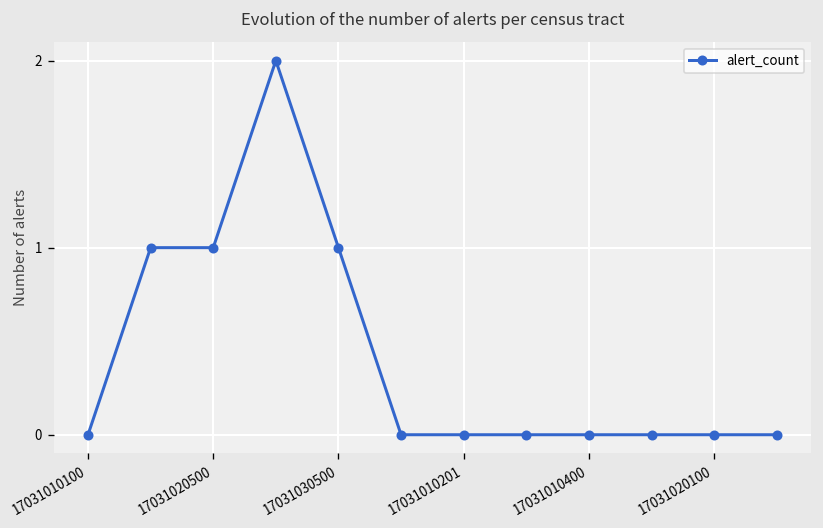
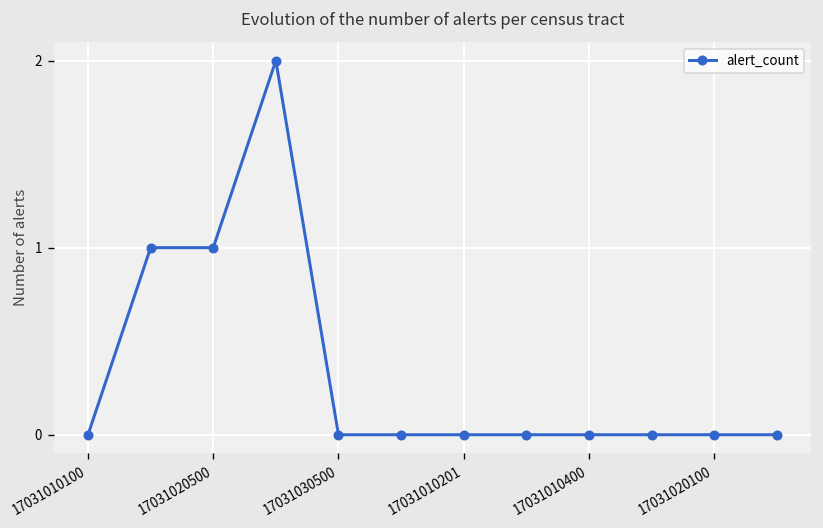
17031030500: 1 -> 0
